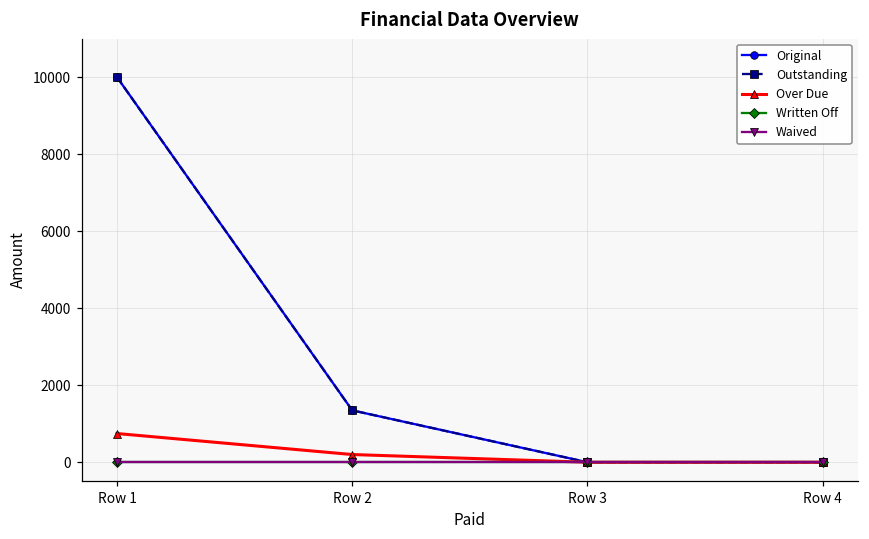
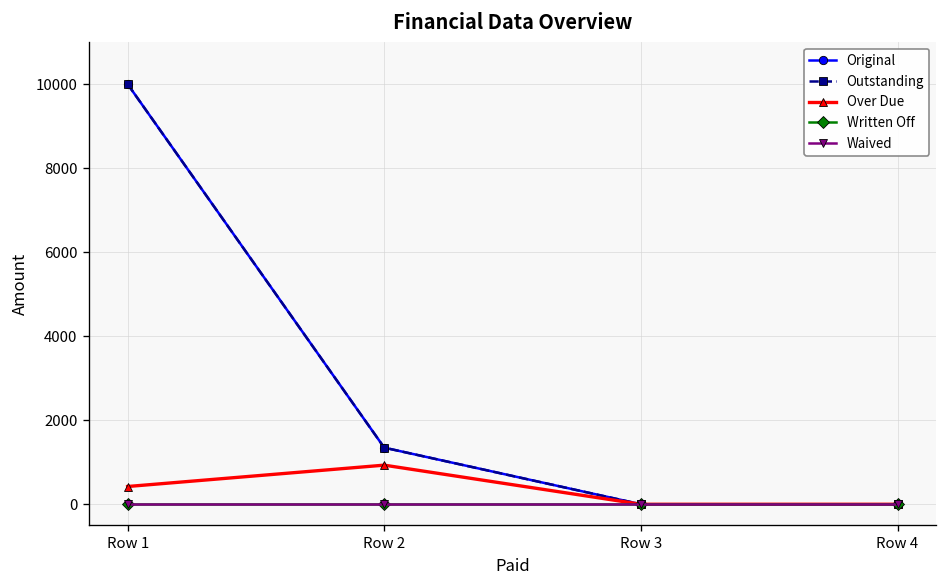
Over Due, Row 1: 700 -> 400
Over Due, Row 2: 200 -> 900
